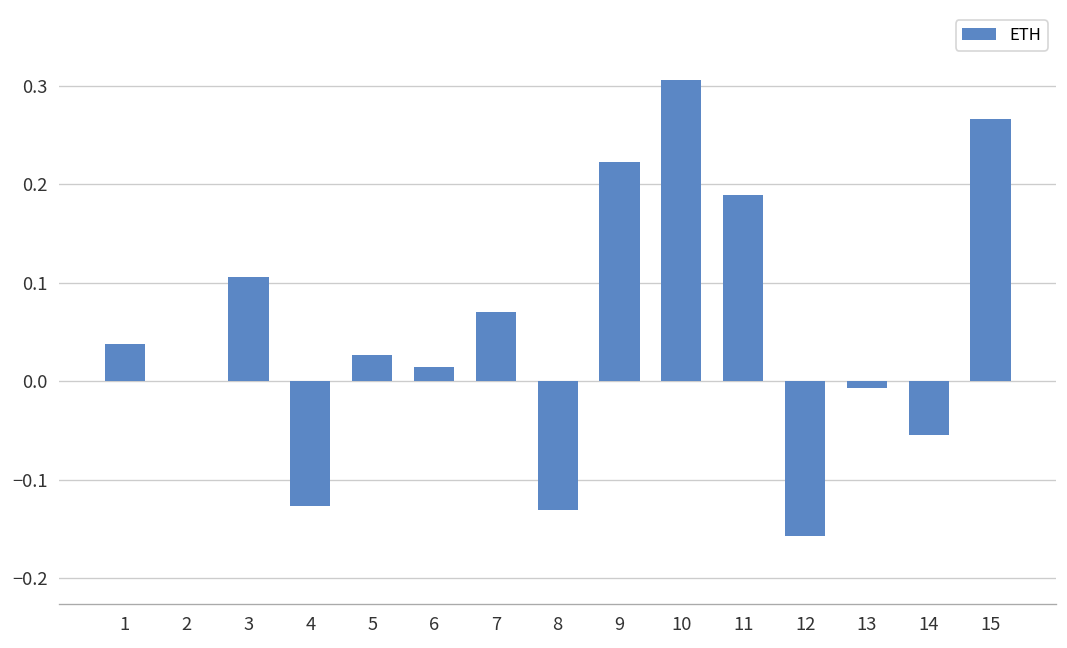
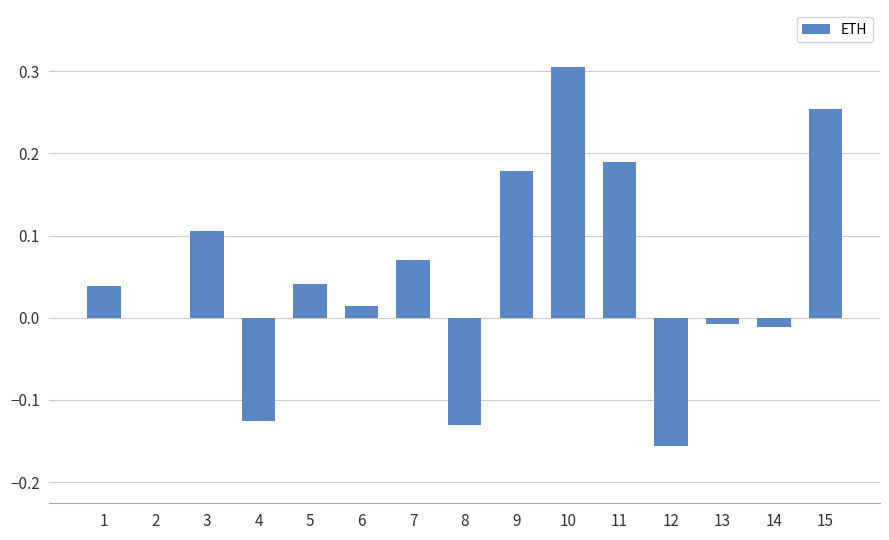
5: 0.03 -> 0.04
9: 0.22 -> 0.18
14: -0.05 -> -0.01
15: 0.27 -> 0.25
